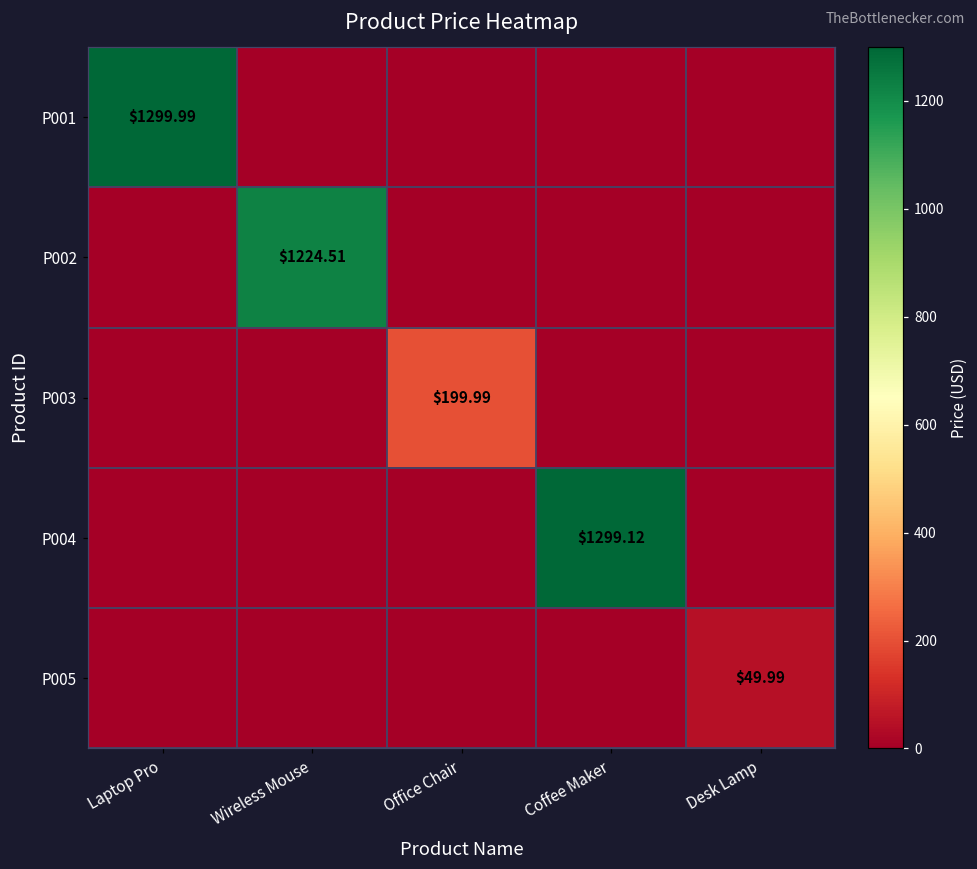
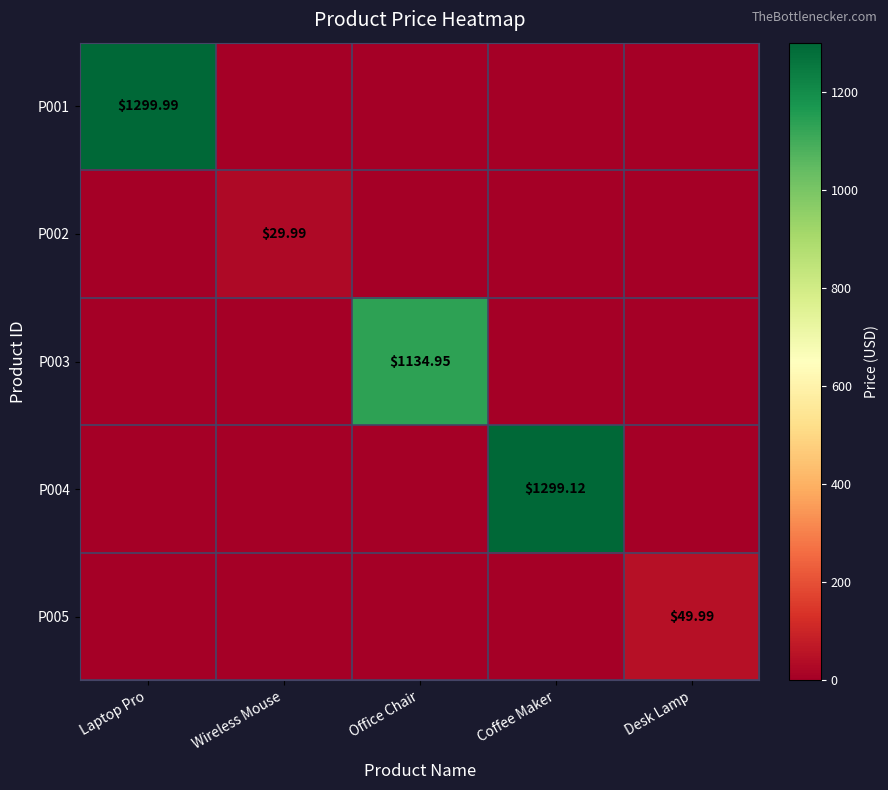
P002, Wireless Mouse: $1224.51 -> $29.99
P003, Office Chair: $199.99 -> $1134.95
